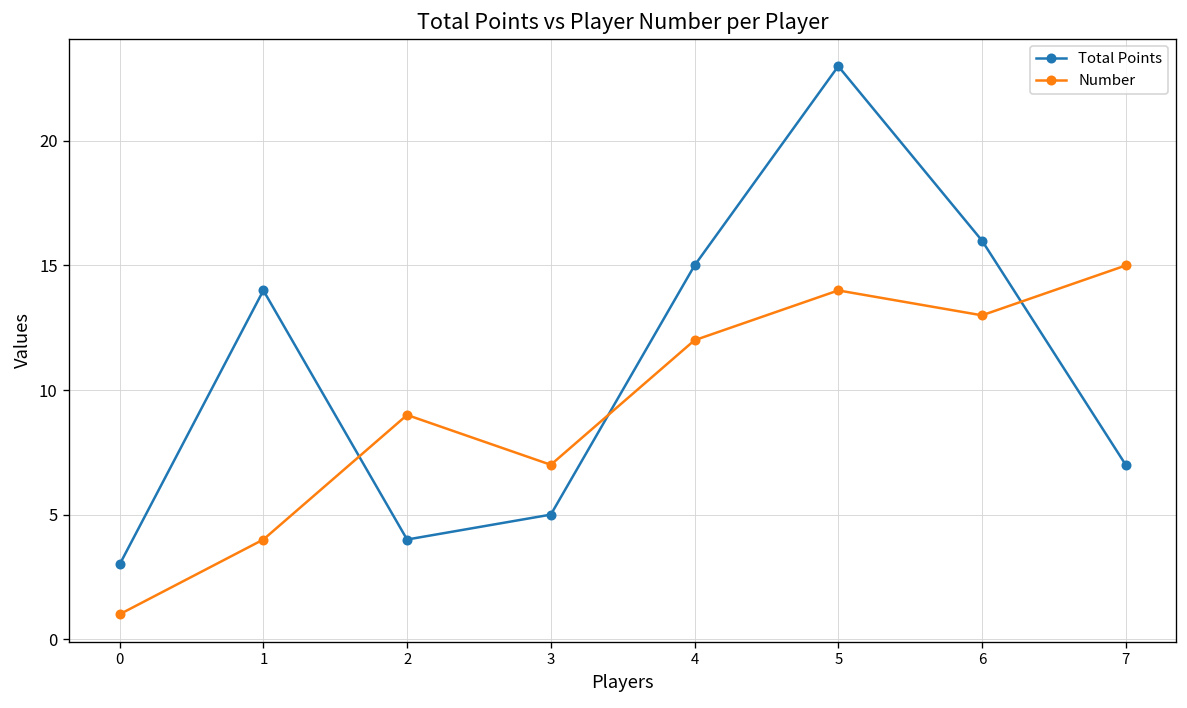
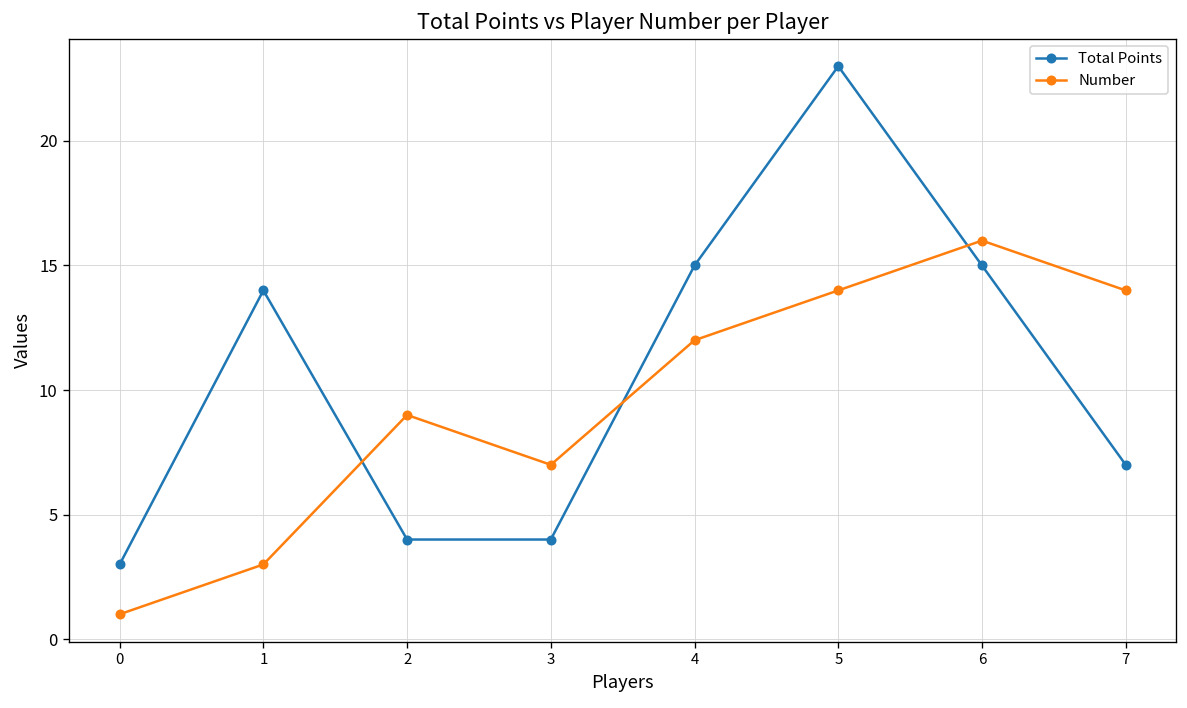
Number, 1: 4 -> 3
Total Points, 3: 5 -> 4
Total Points, 6: 16 -> 15
Number, 6: 13 -> 16
Number, 7: 15 -> 14
